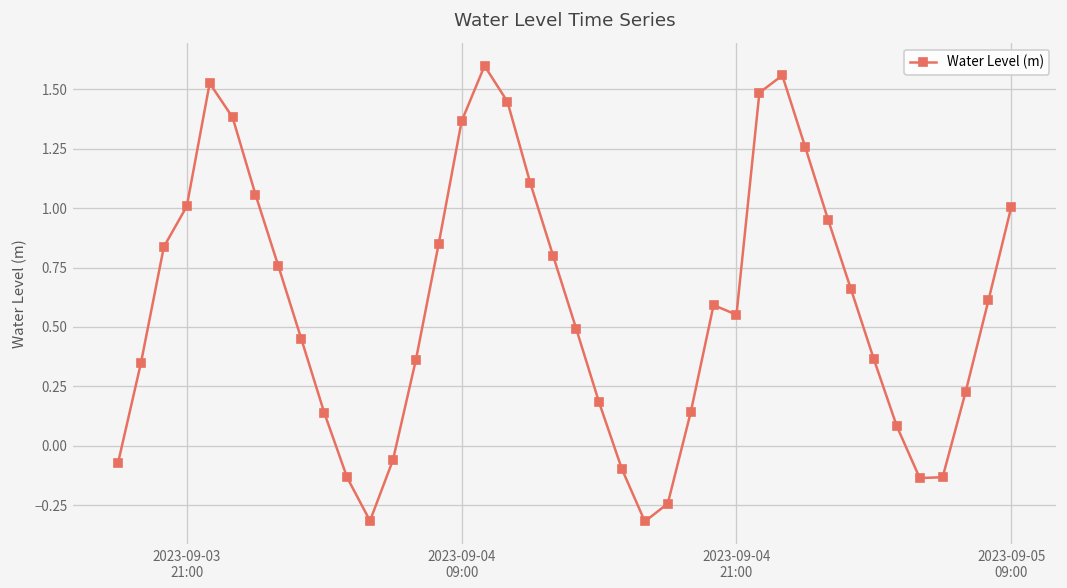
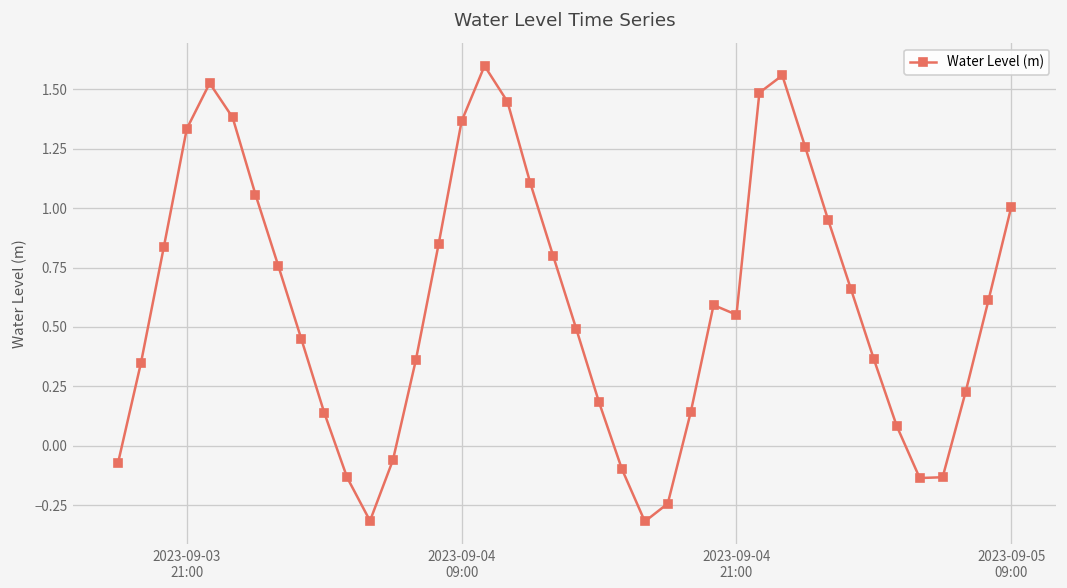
2023-09-03 21:00: 1.01 -> 1.33
